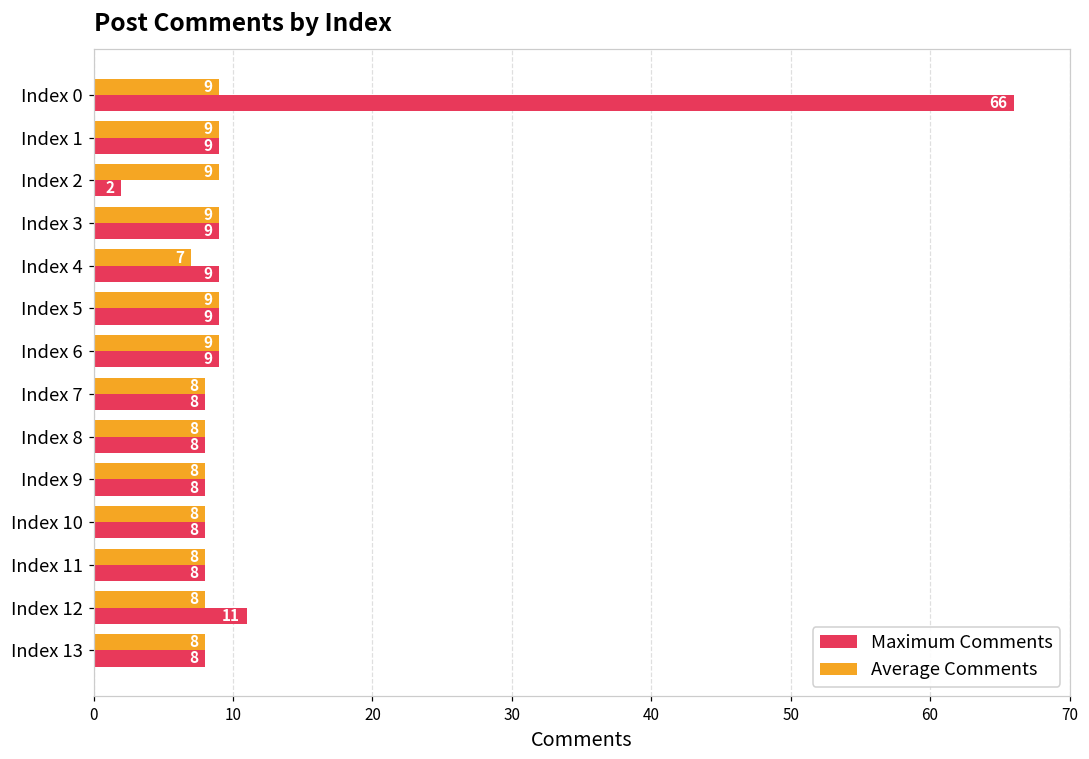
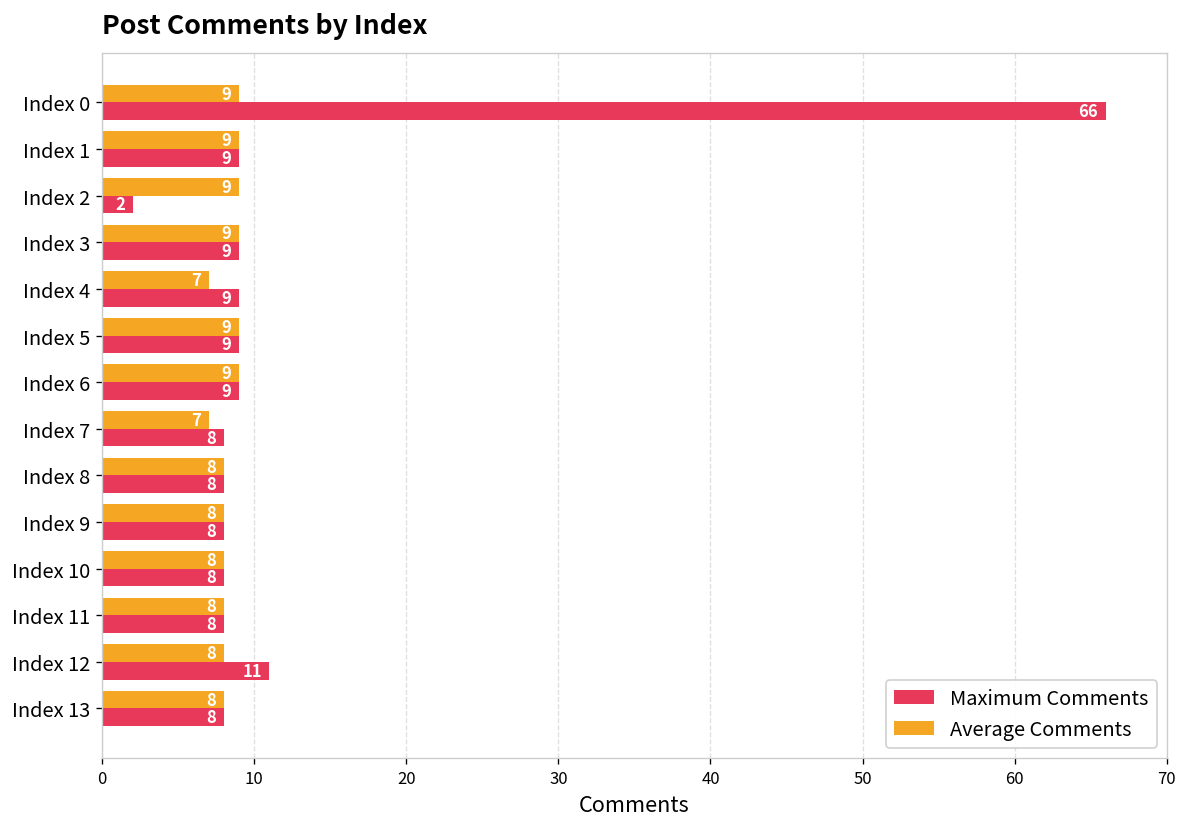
Average Comments, Index 7: 8 -> 7
